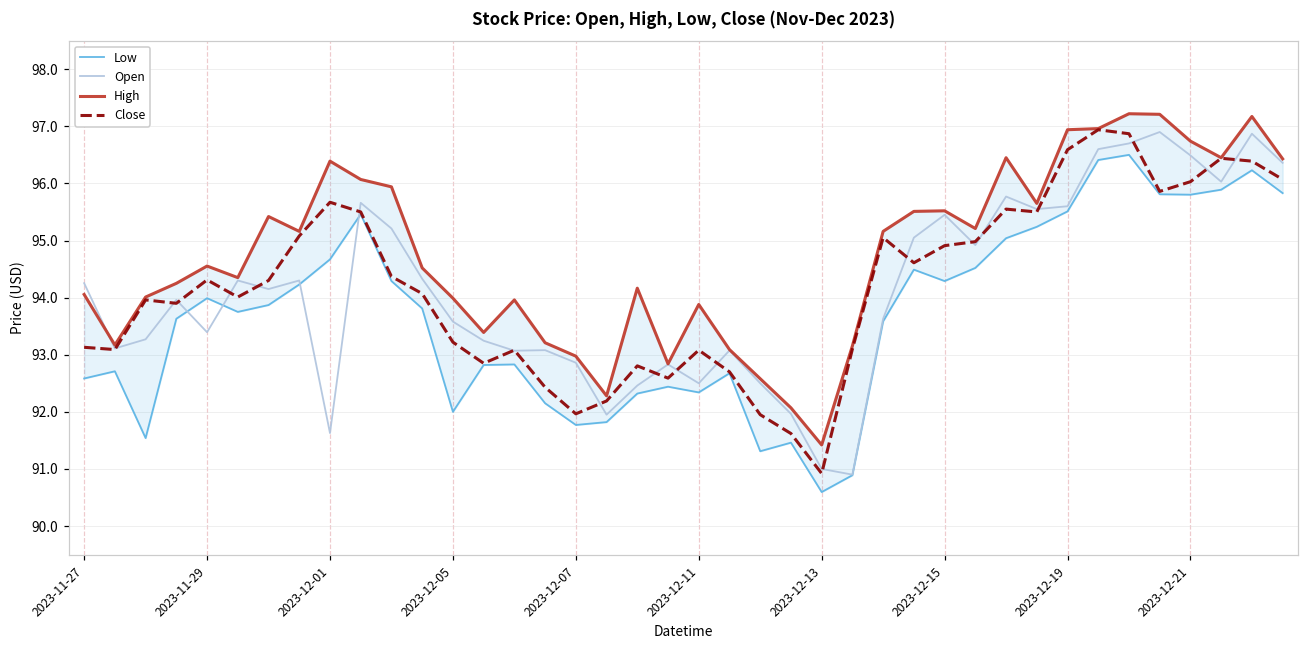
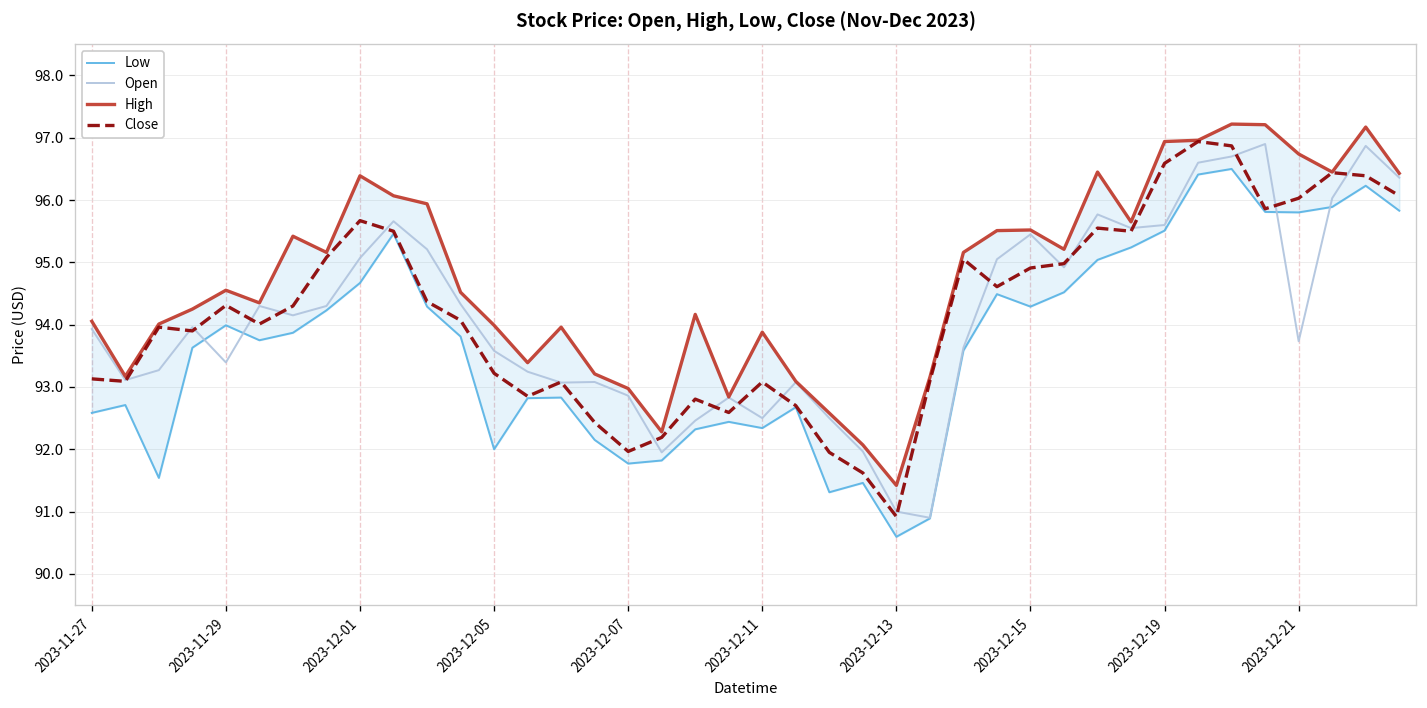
Open, 2023-11-27: 94.3 -> 93.9
Open, 2023-12-01: 91.6 -> 95.1
Open, 2023-12-21: 96.5 -> 93.7
